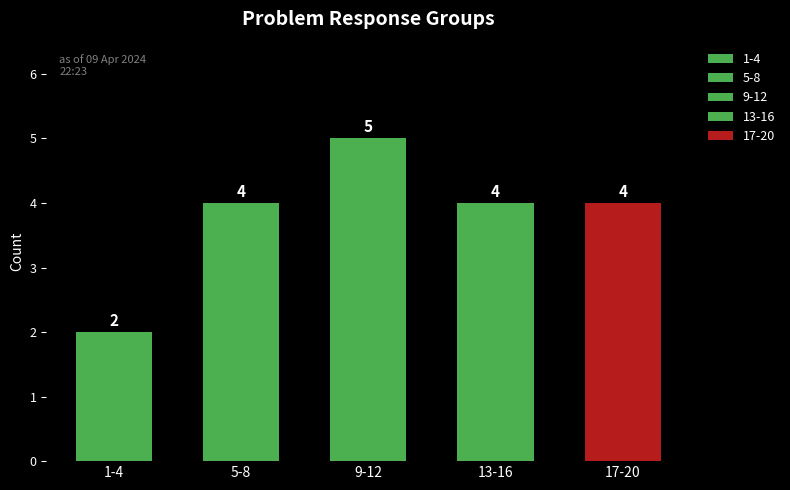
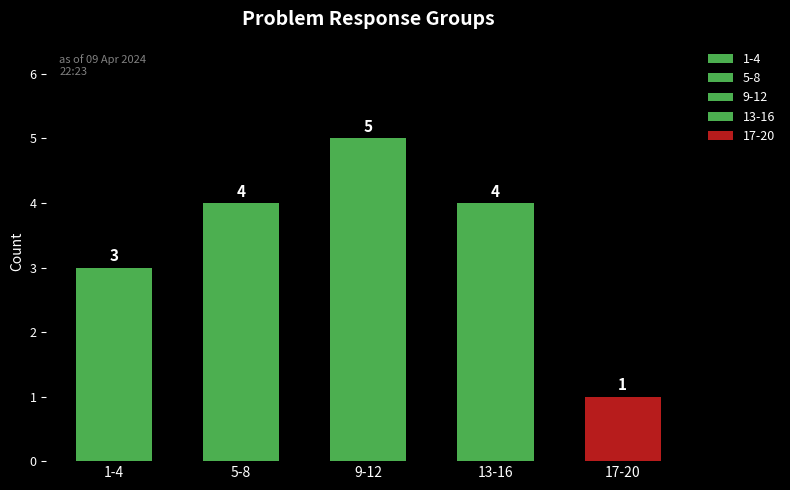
1-4: 2 -> 3
17-20: 4 -> 1
